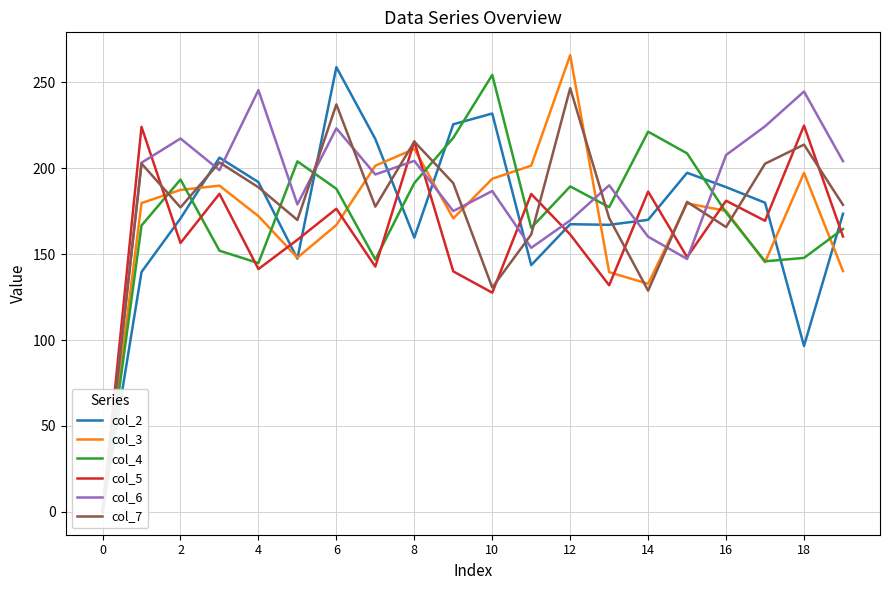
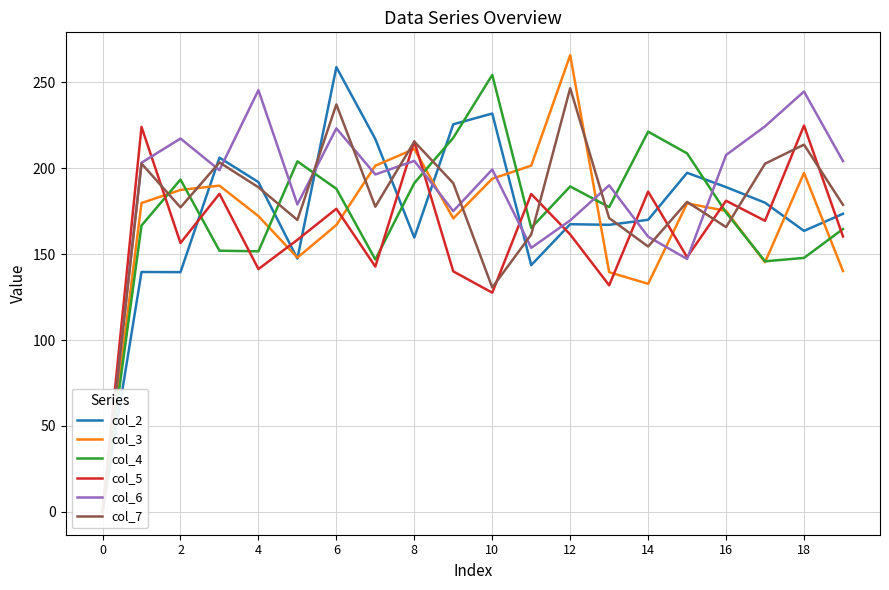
col_2, 2: 171 -> 140
col_4, 4: 145 -> 152
col_6, 10: 187 -> 199
col_7, 14: 129 -> 154
col_2, 18: 97 -> 164
